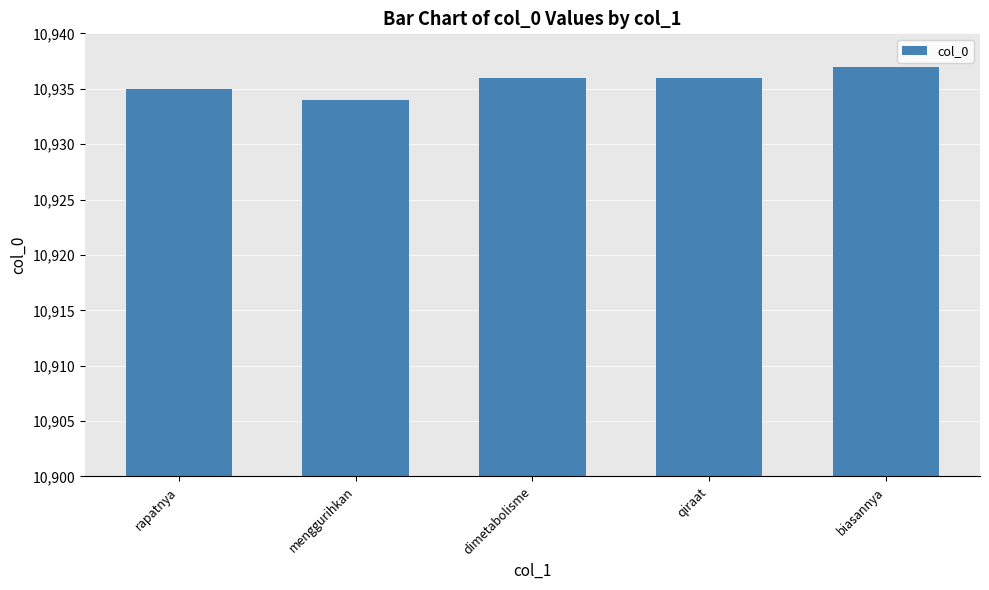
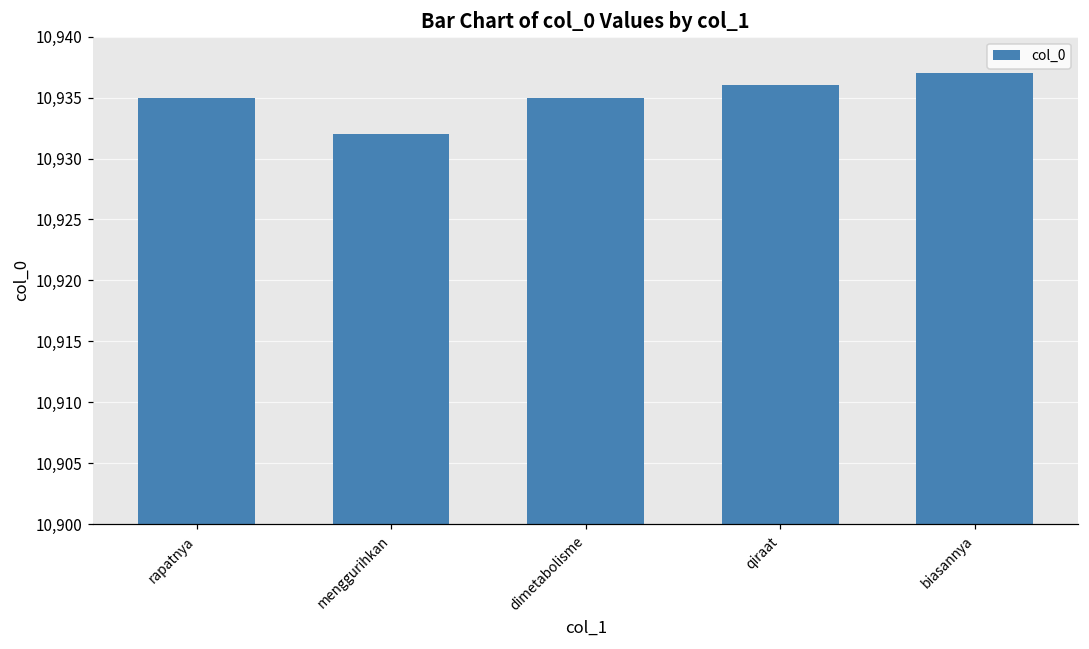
menggurihkan: 10,934 -> 10,932
dimetabolisme: 10,936 -> 10,935
